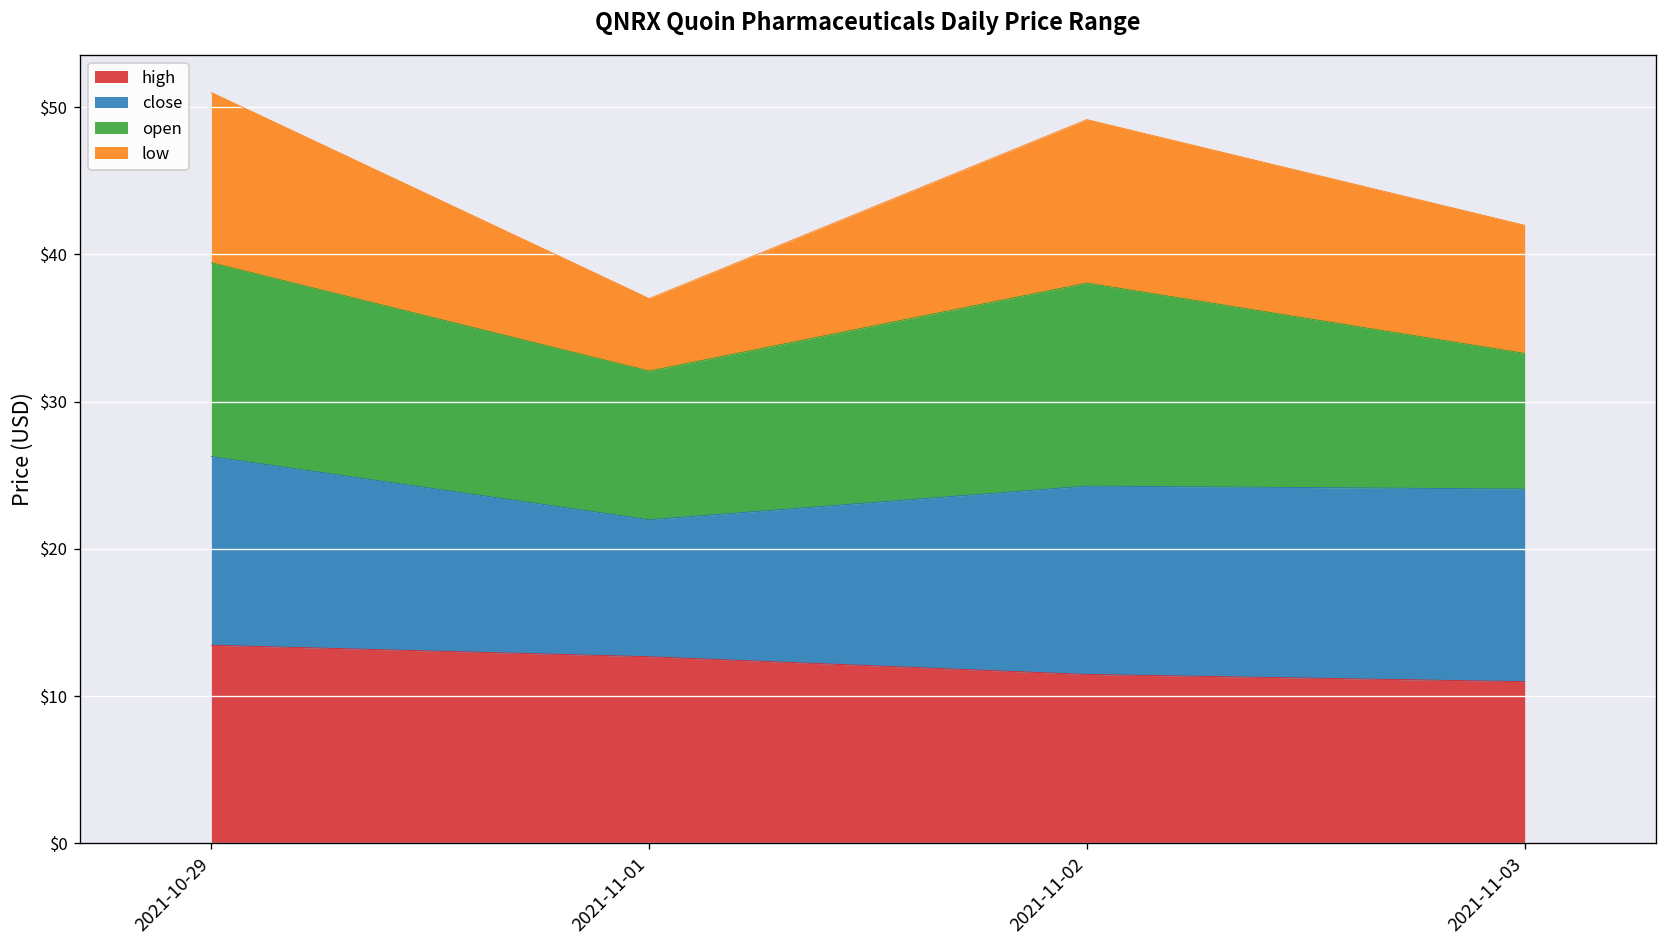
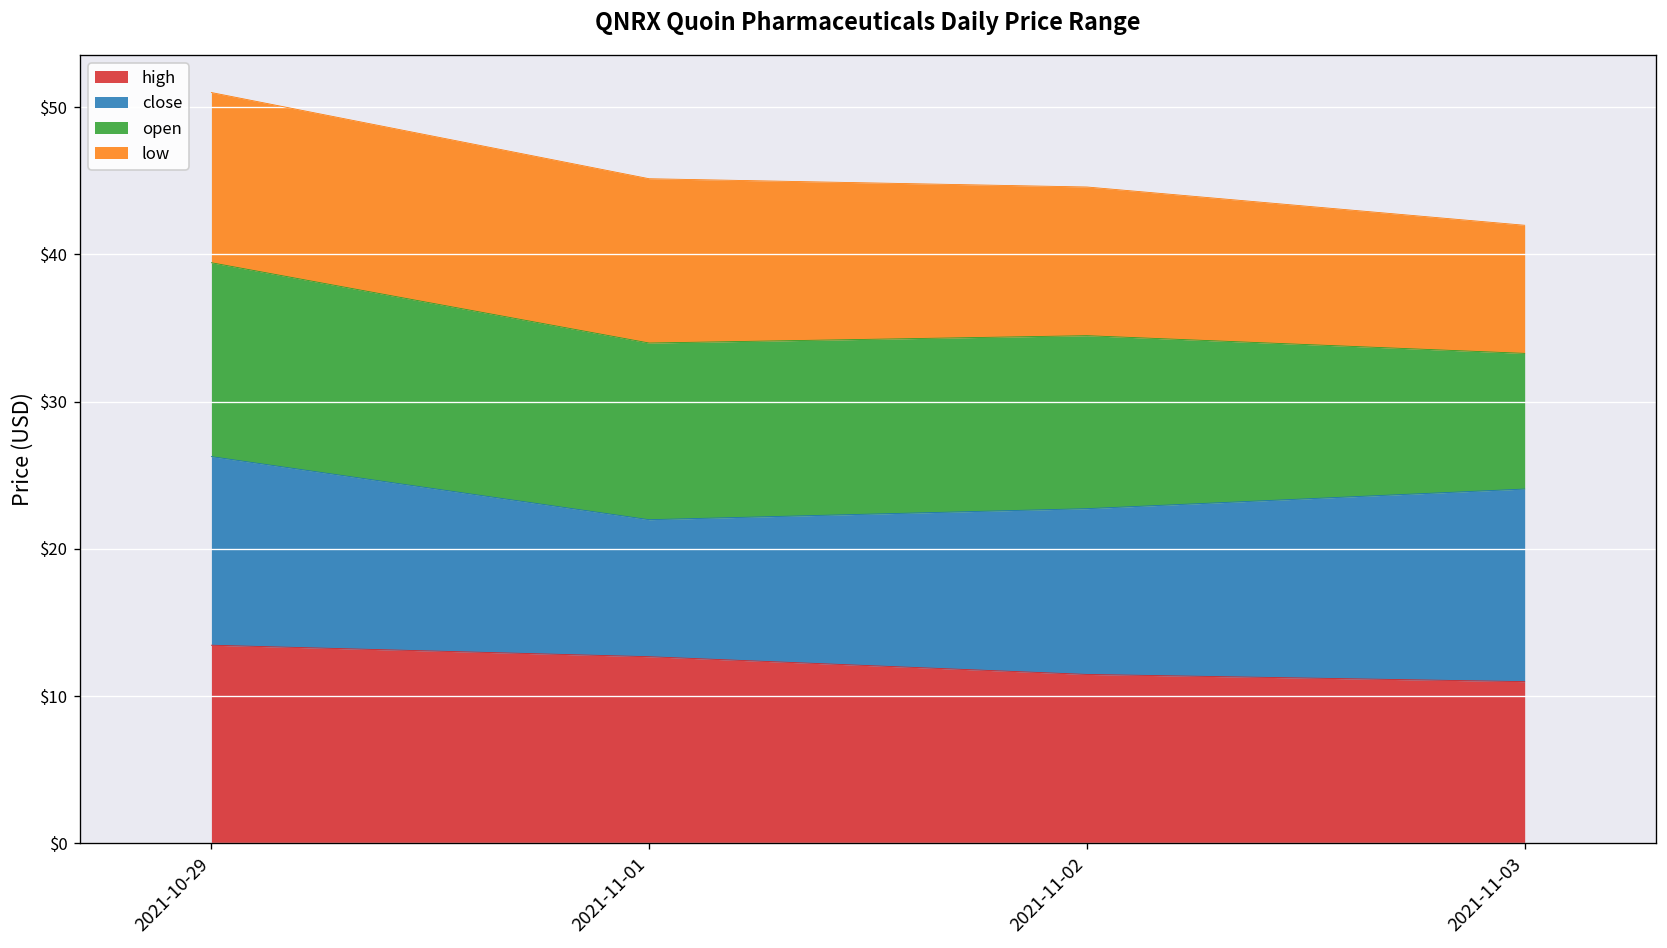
open, 2021-11-01: $10.1 -> $12.0
low, 2021-11-01: $4.9 -> $11.2
close, 2021-11-02: $12.8 -> $11.3
open, 2021-11-02: $13.8 -> $11.8
low, 2021-11-02: $11.1 -> $10.1
